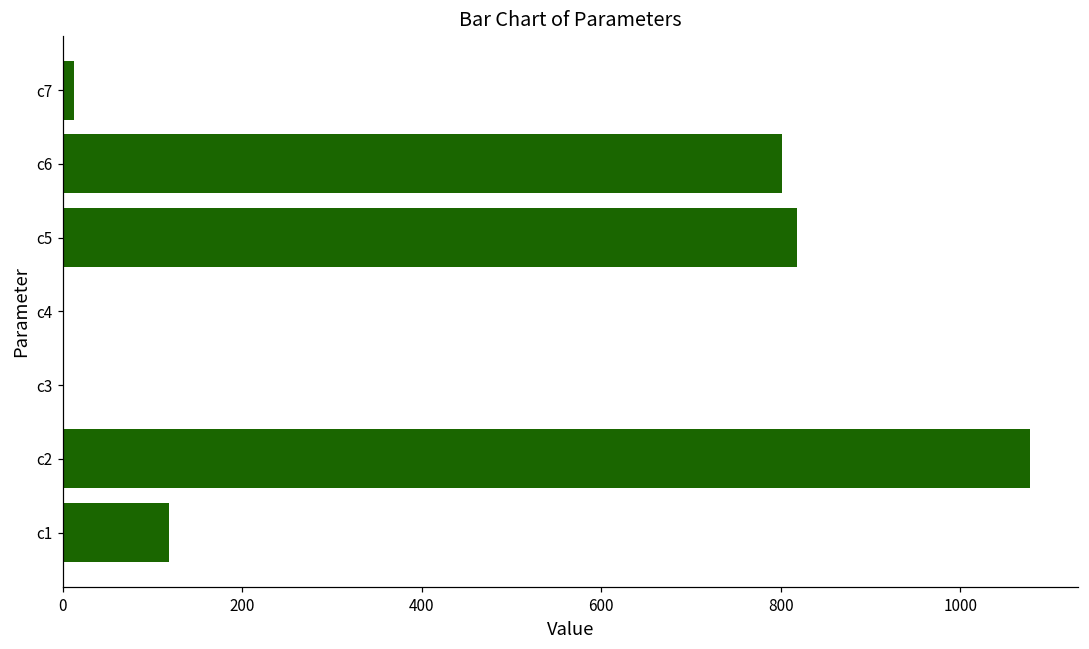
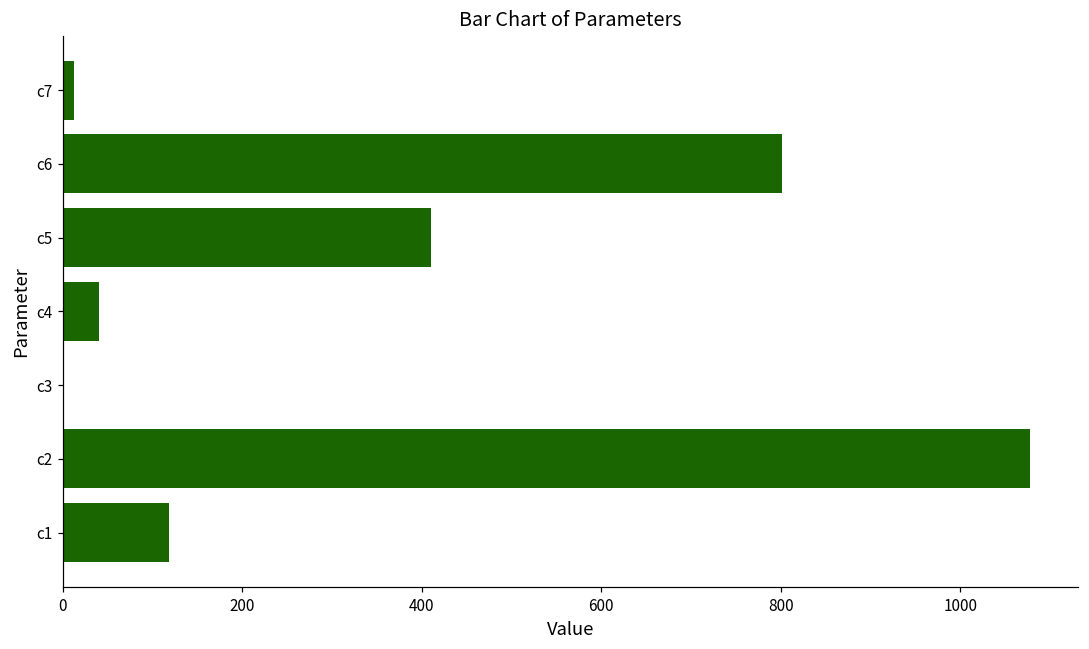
c5: 820 -> 410
c4: 0 -> 40
